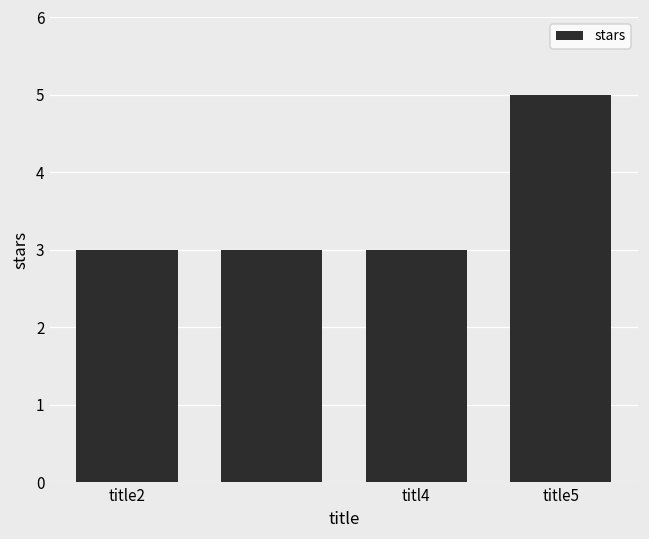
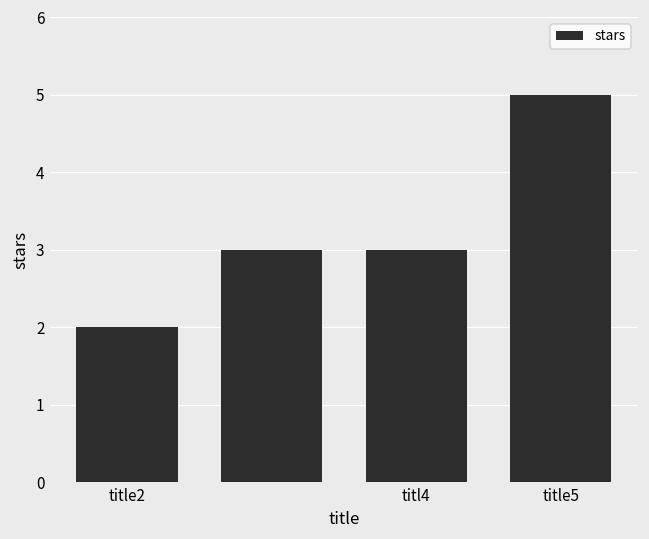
title2: 3 -> 2
